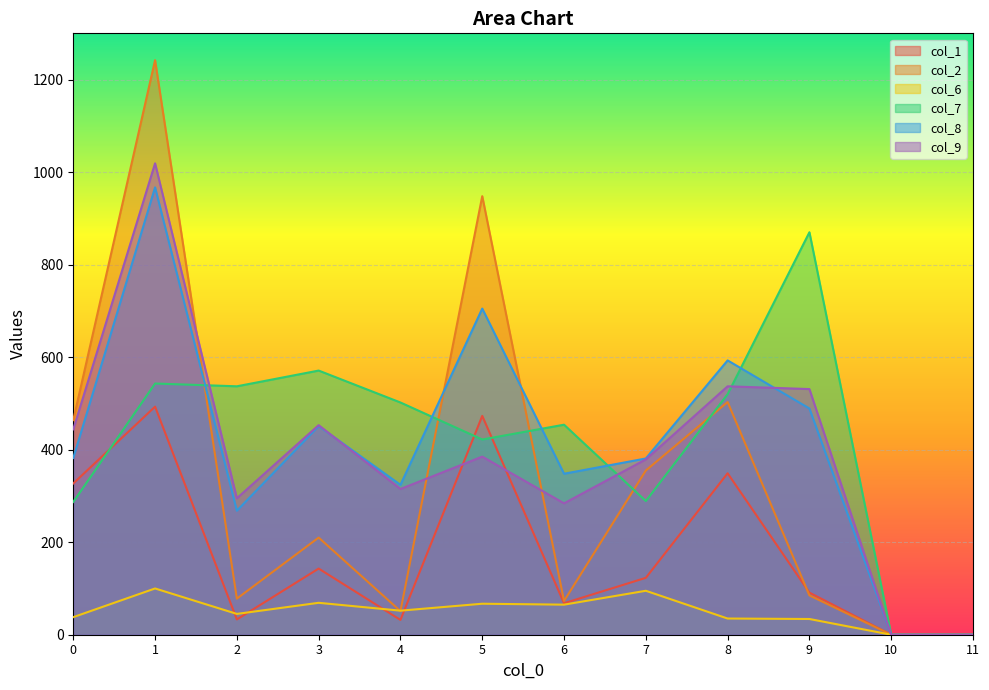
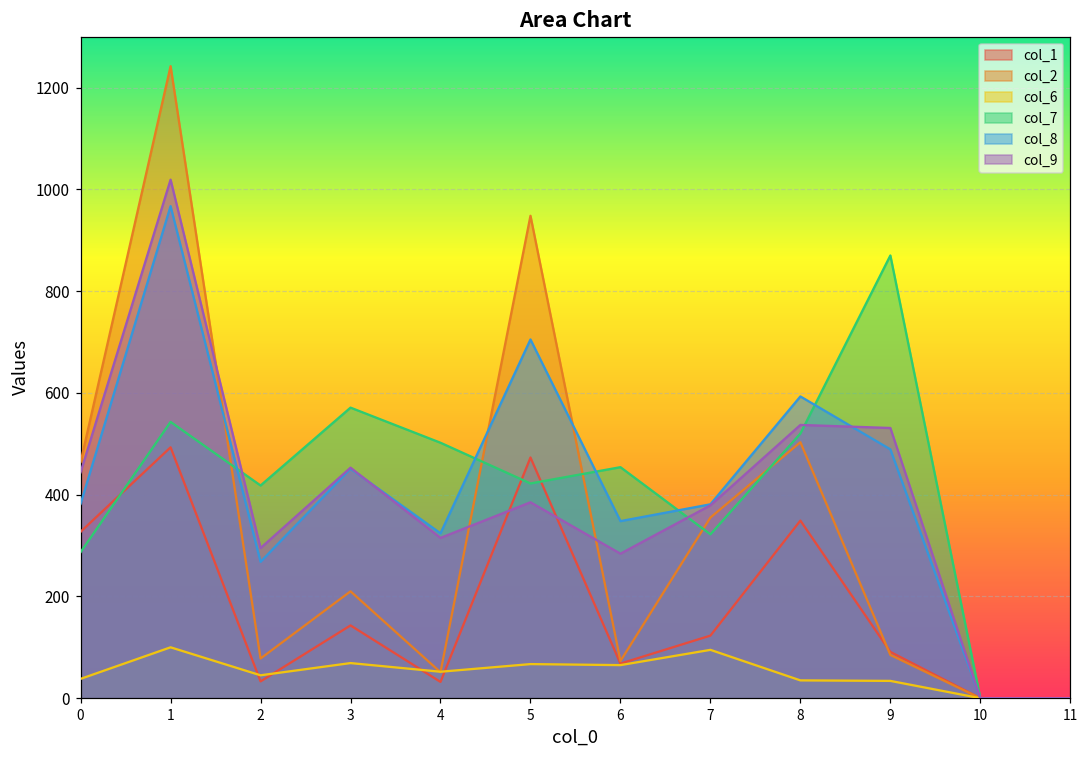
col_7, 2: 540 -> 420
col_7, 7: 290 -> 320
